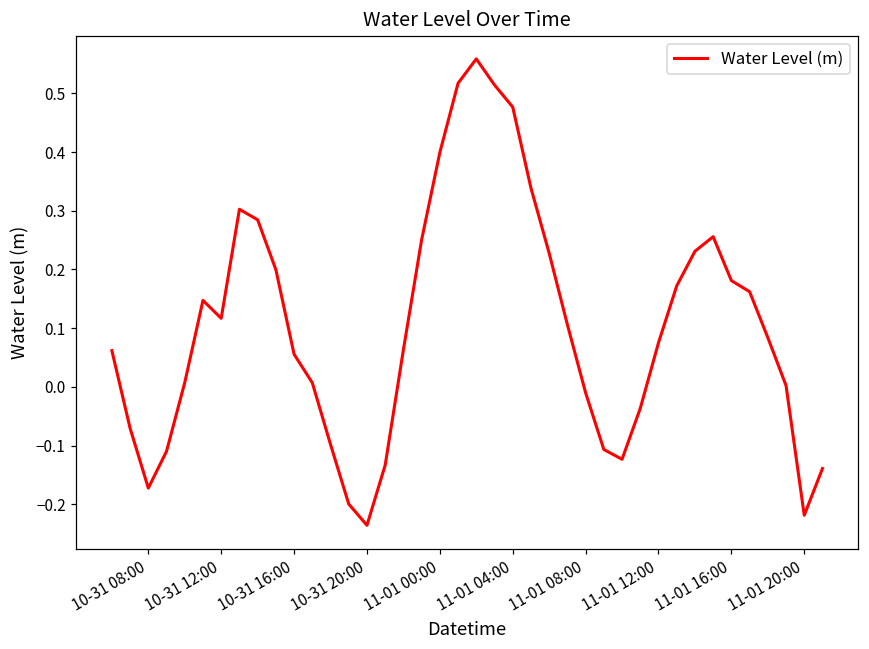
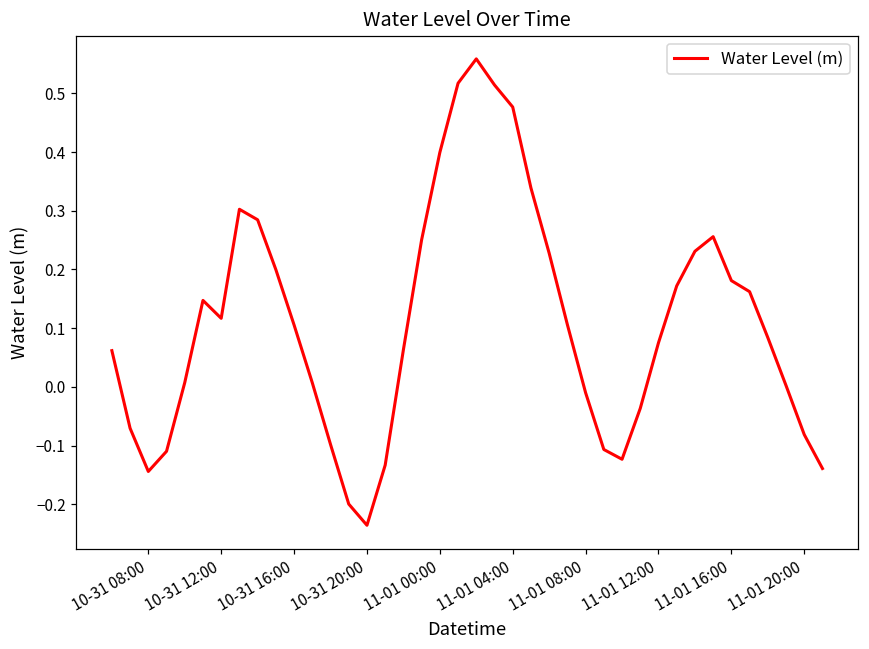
10-31 08:00: -0.17 -> -0.14
10-31 16:00: 0.06 -> 0.11
11-01 20:00: -0.22 -> -0.08
